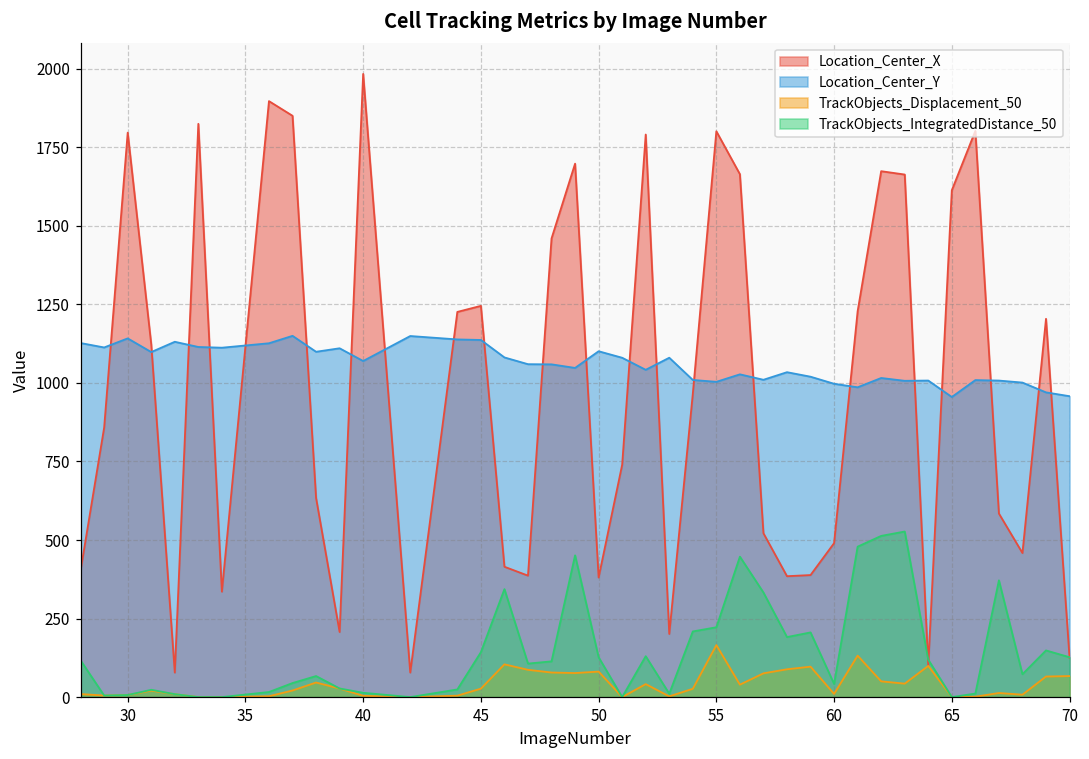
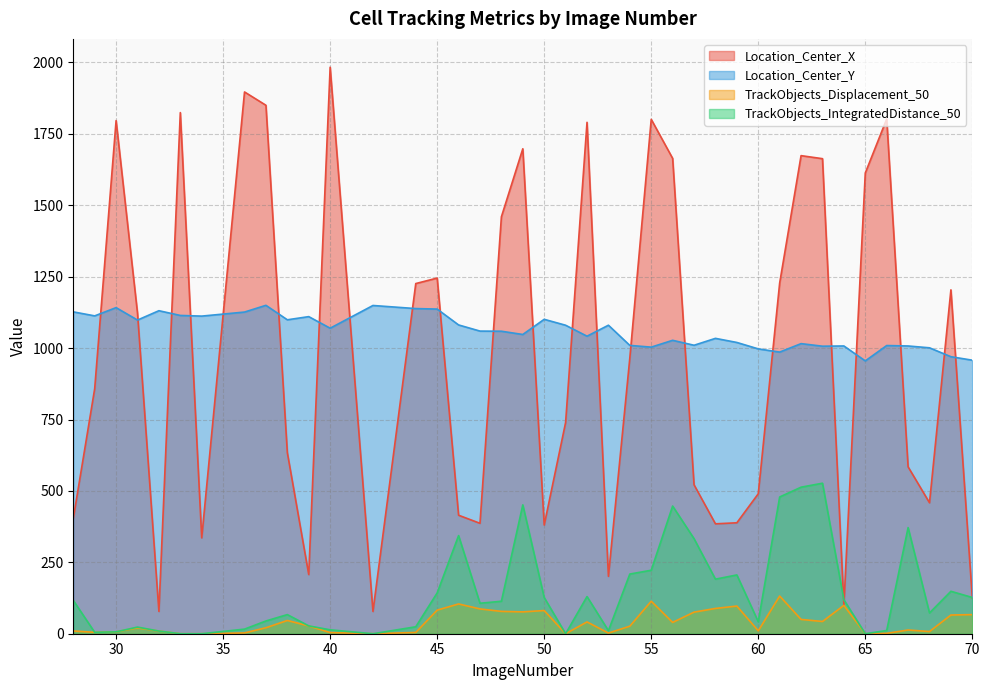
TrackObjects_Displacement_50, 45: 30 -> 80
TrackObjects_Displacement_50, 55: 170 -> 110
